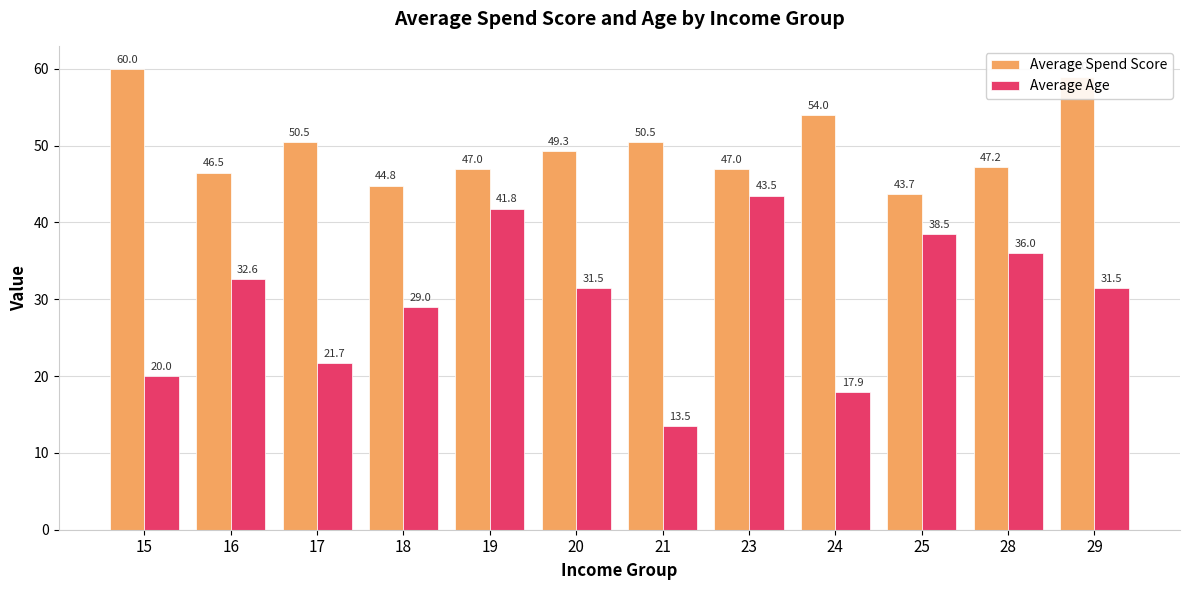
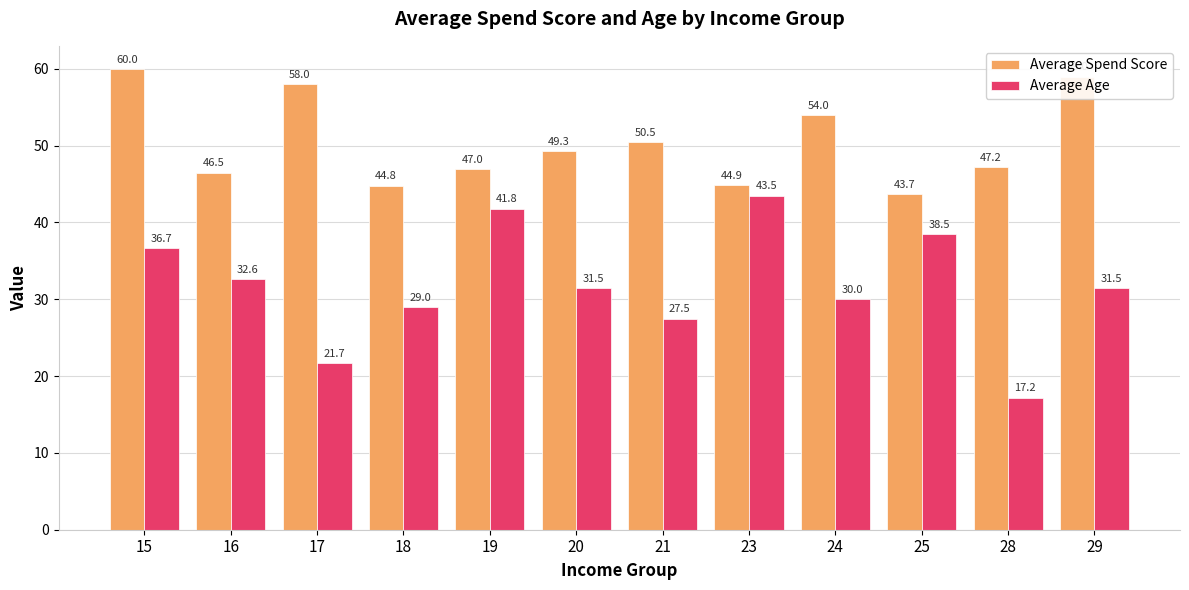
Average Age, 15: 20.0 -> 36.7
Average Spend Score, 17: 50.5 -> 58.0
Average Age, 21: 13.5 -> 27.5
Average Spend Score, 23: 47.0 -> 44.9
Average Age, 24: 17.9 -> 30.0
Average Age, 28: 36.0 -> 17.2
